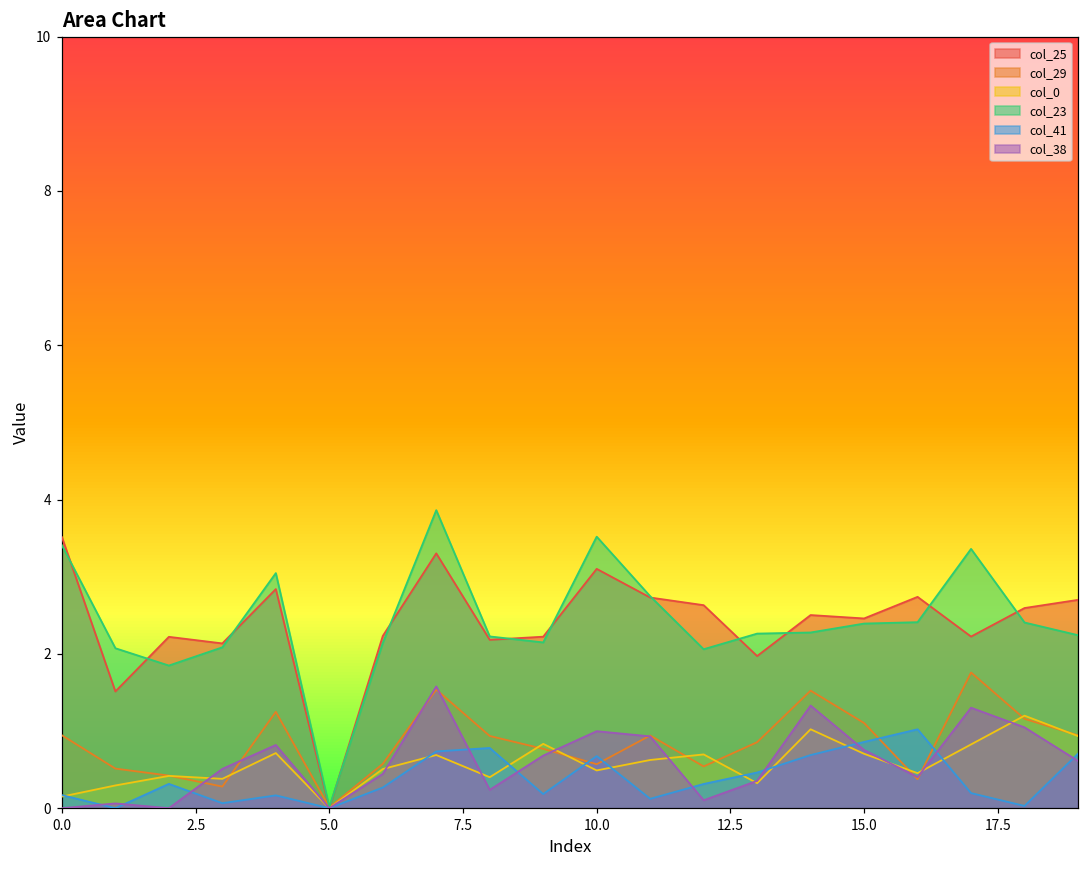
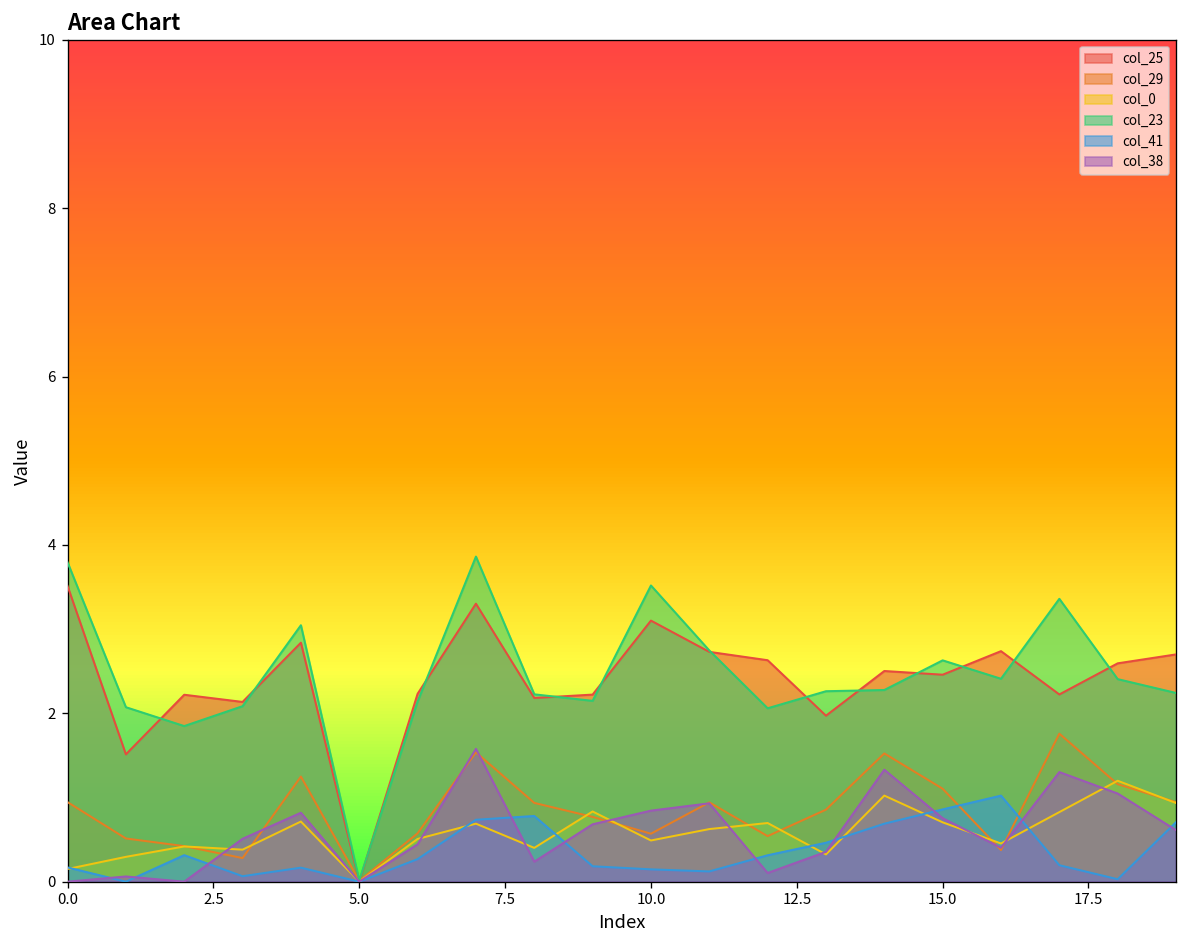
col_23, 0.0: 3.4 -> 3.8
col_41, 10.0: 0.7 -> 0.1
col_38, 10.0: 1.0 -> 0.8
col_23, 15.0: 2.4 -> 2.6
